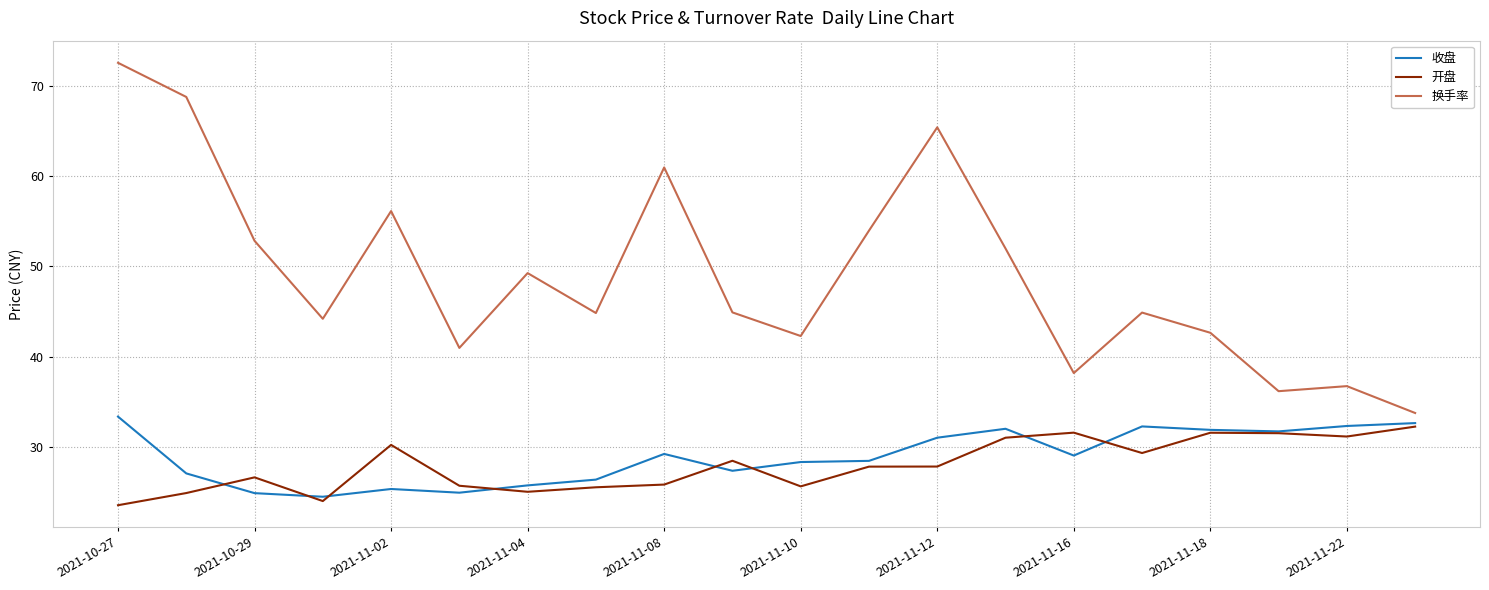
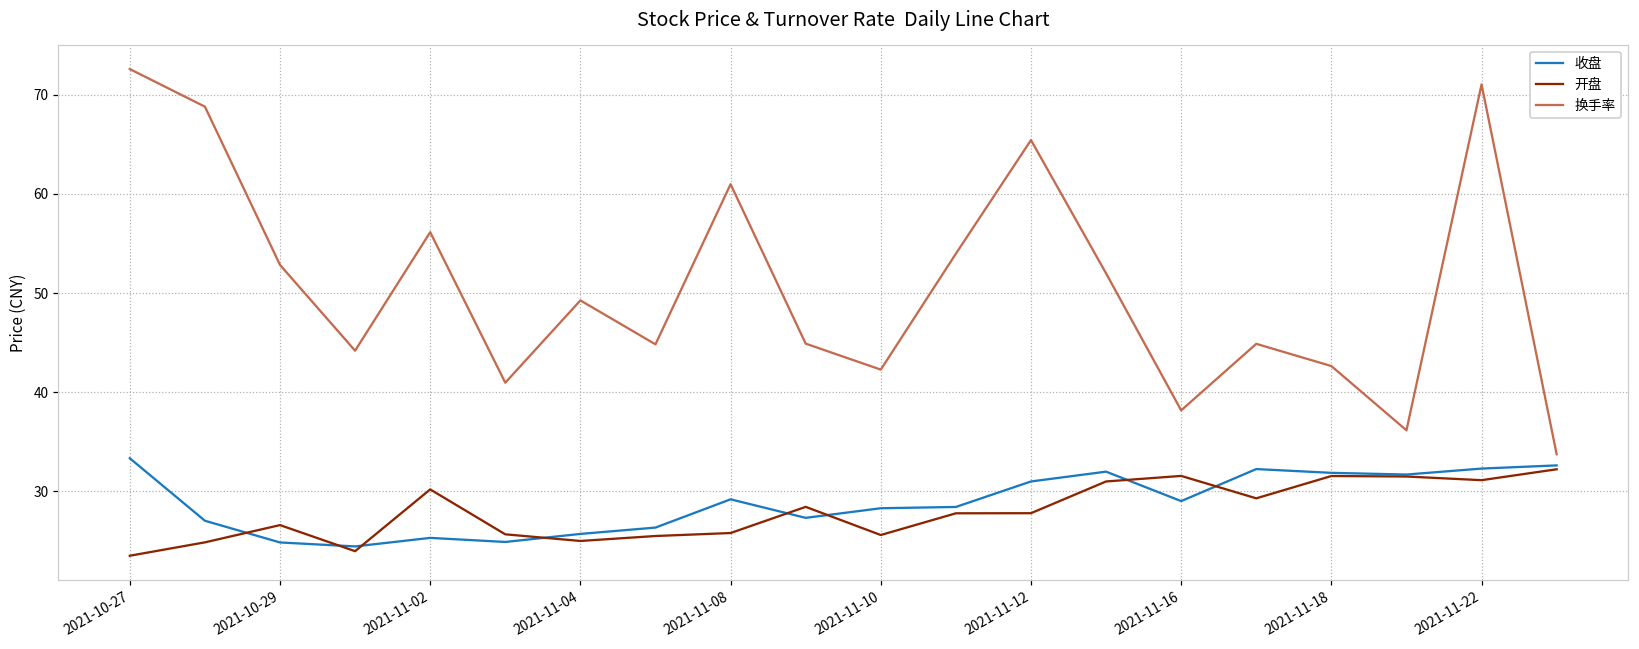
换手率, 2021-11-22: 37 -> 71
